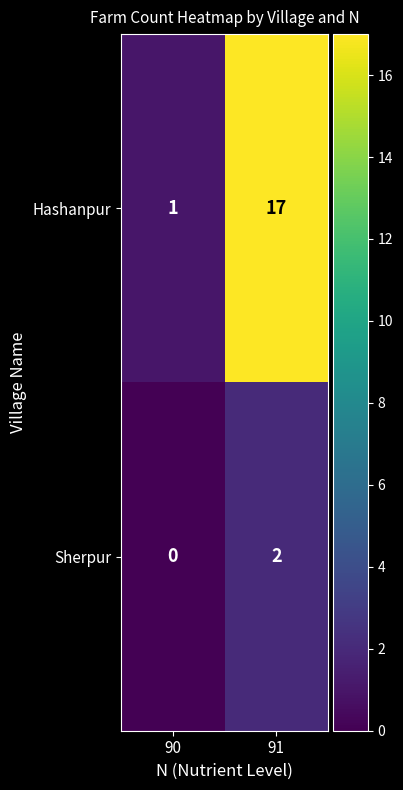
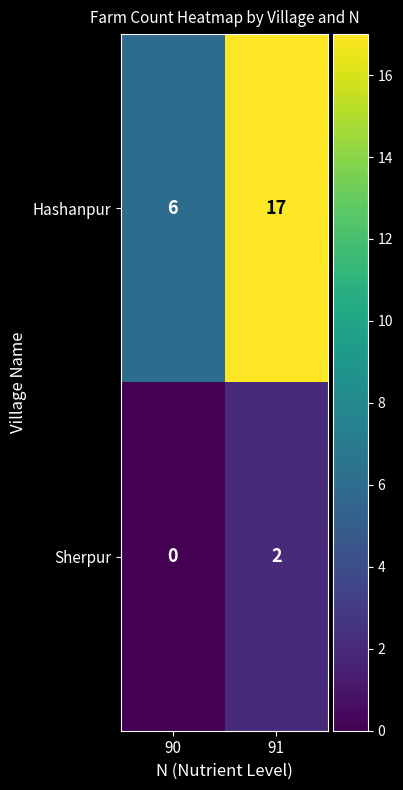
Hashanpur, 90: 1 -> 6
